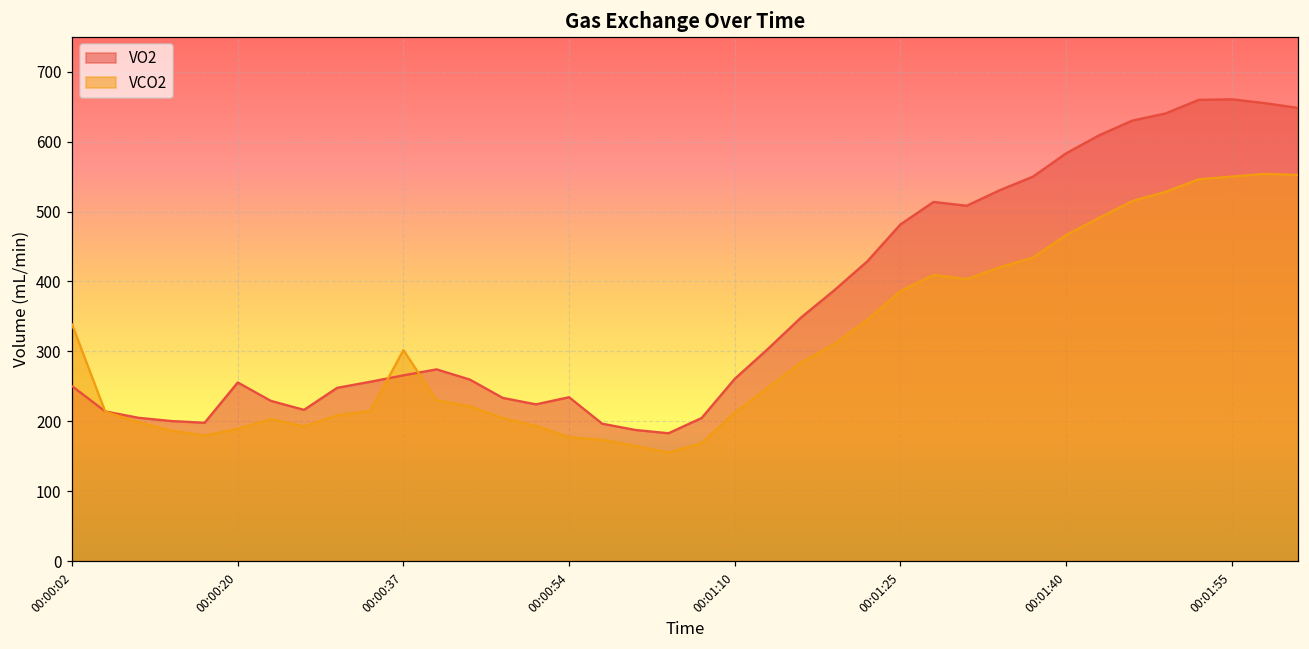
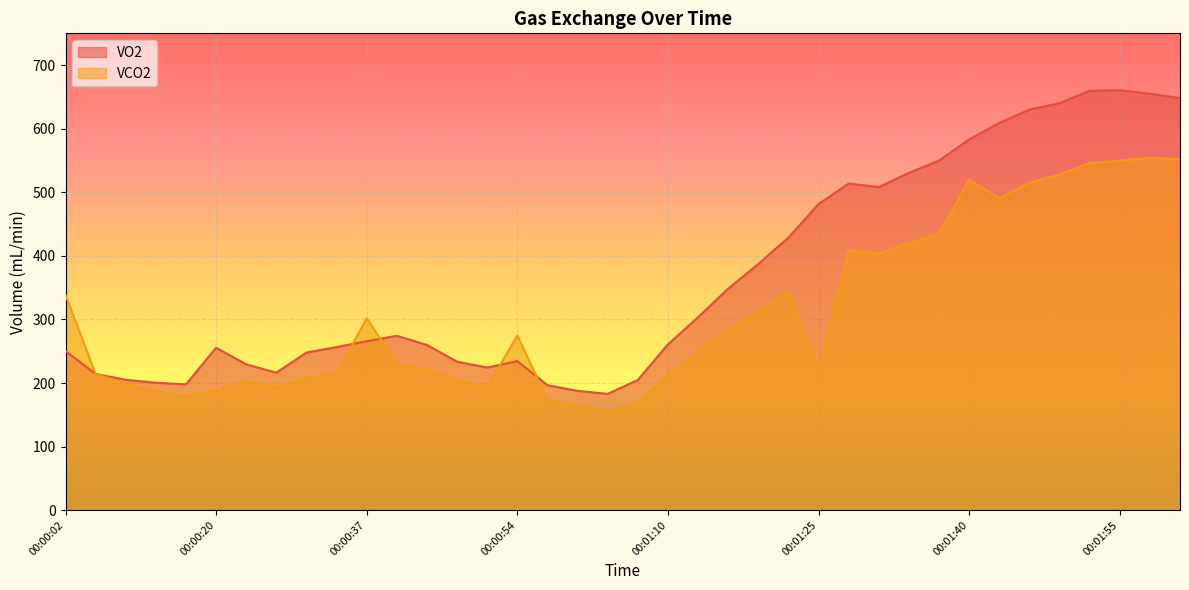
VCO2, 00:00:54: 180 -> 270
VCO2, 00:01:25: 390 -> 220
VCO2, 00:01:40: 470 -> 520
